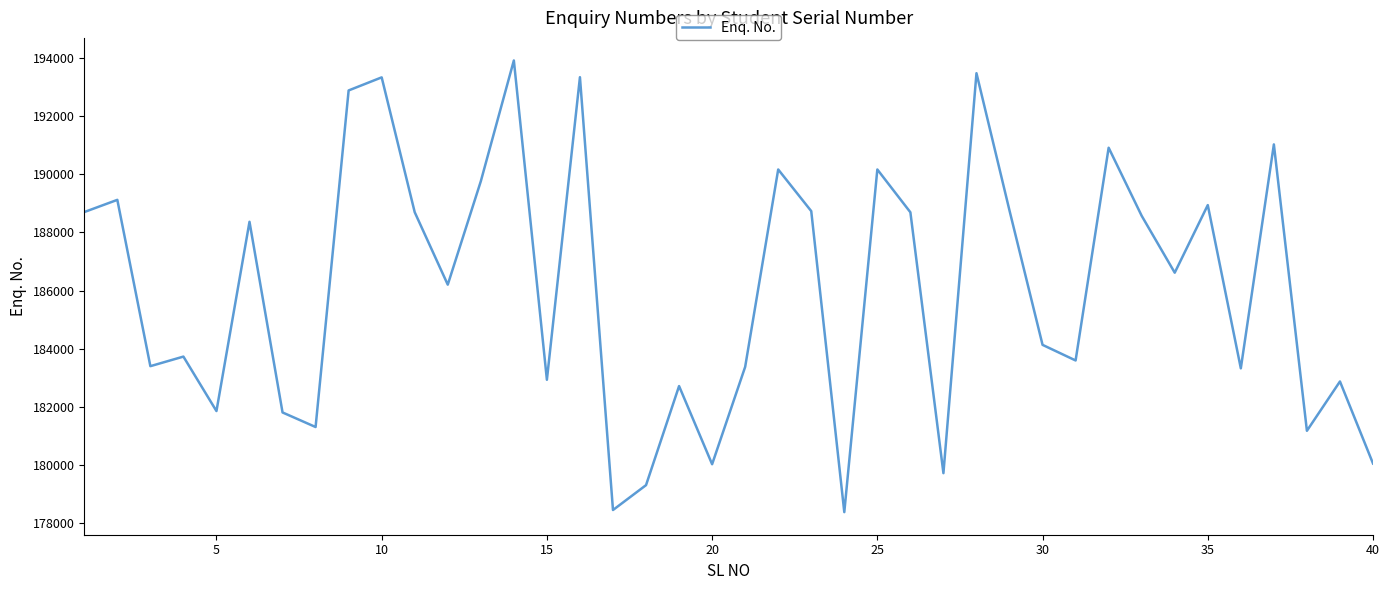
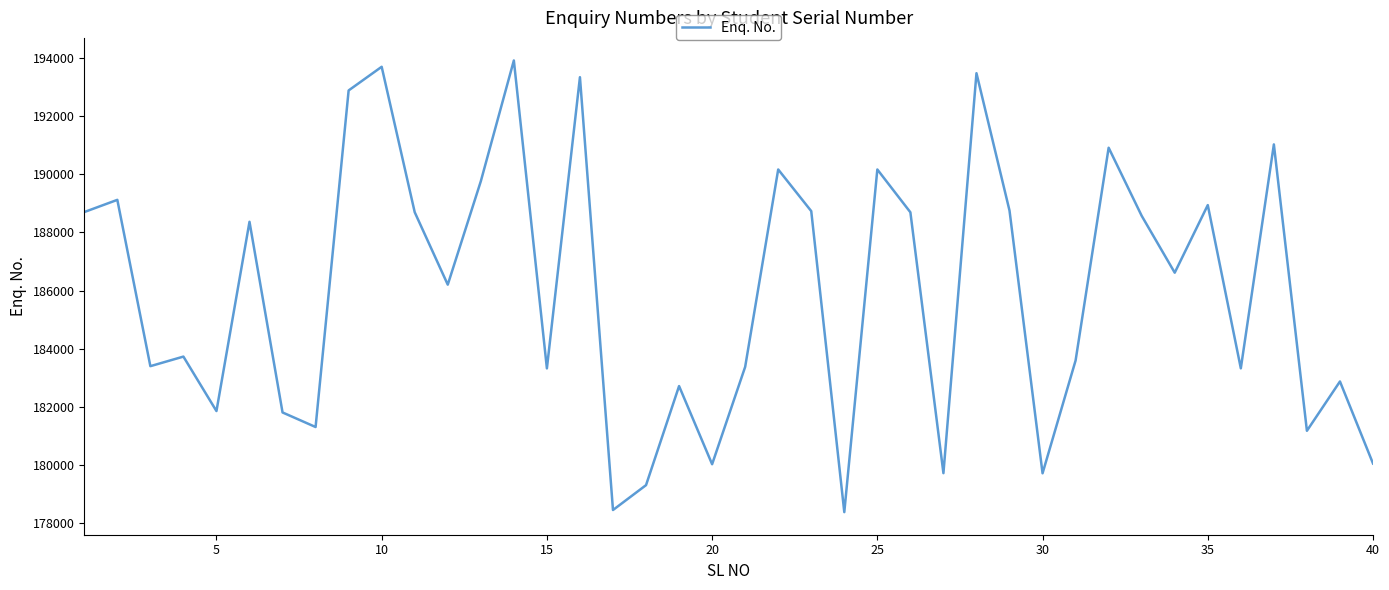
10: 193300 -> 193700
15: 182900 -> 183300
30: 184100 -> 179700
